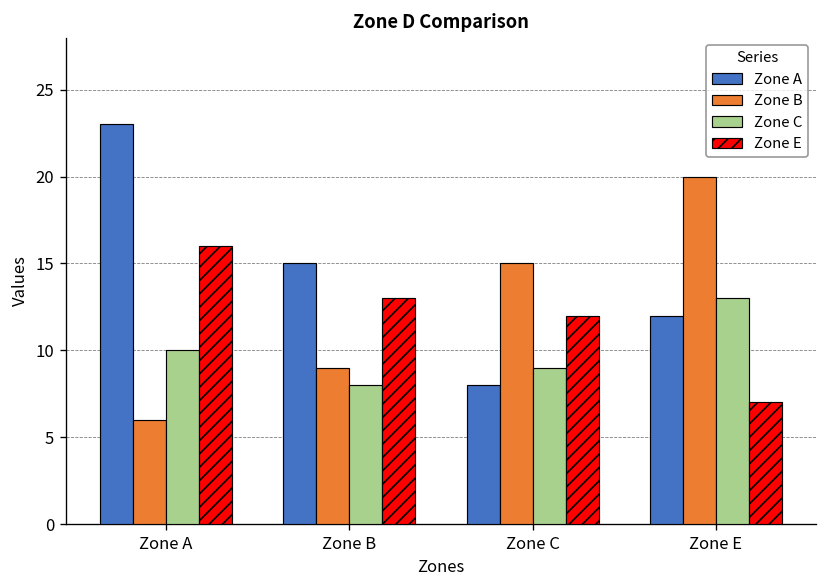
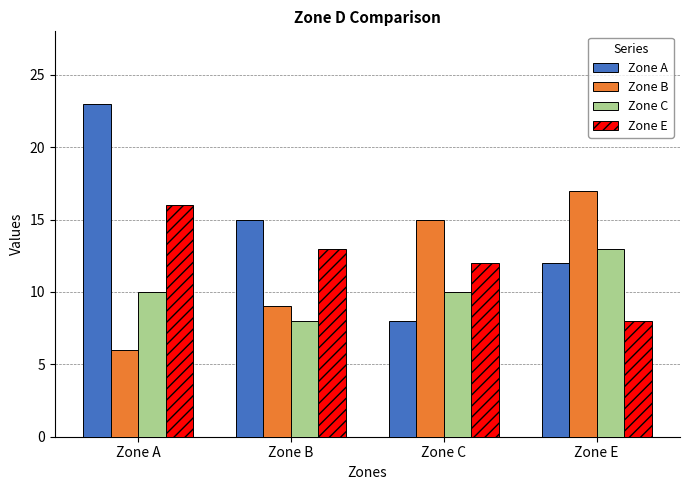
Zone C, Zone C: 9 -> 10
Zone B, Zone E: 20 -> 17
Zone E, Zone E: 7 -> 8
